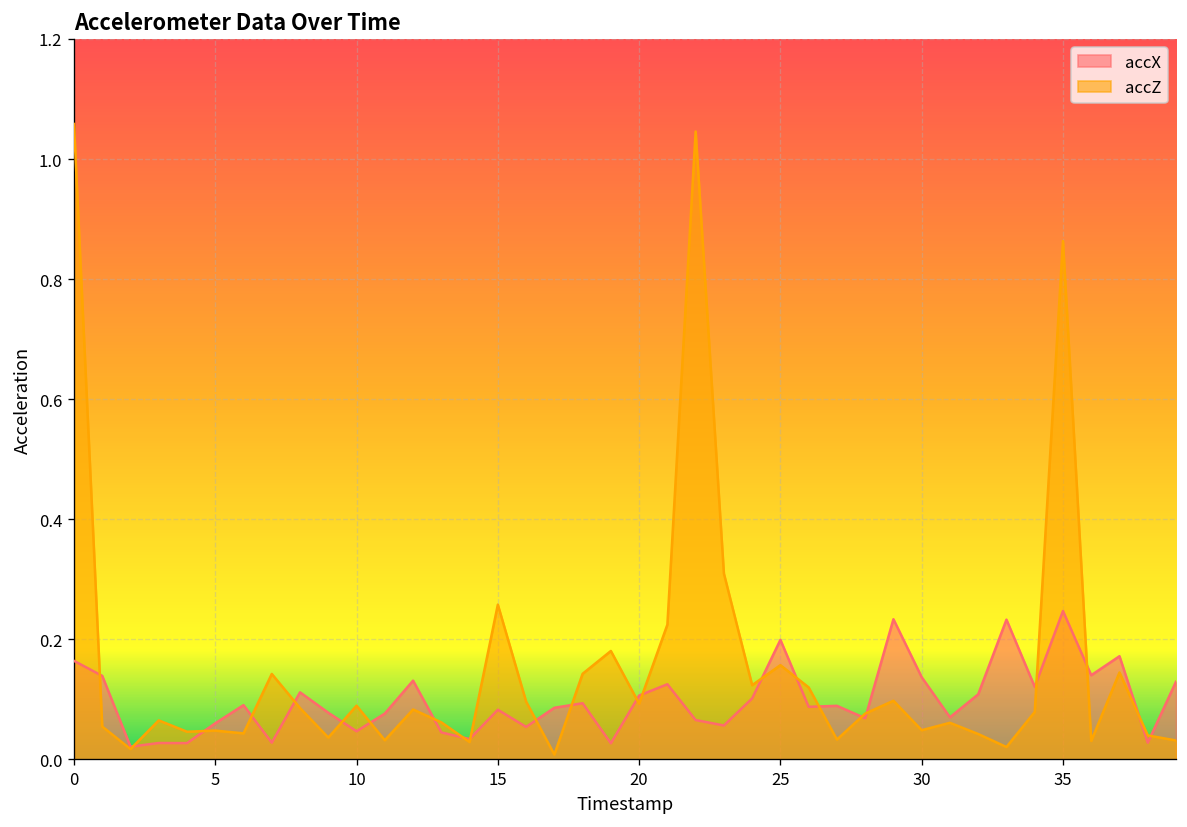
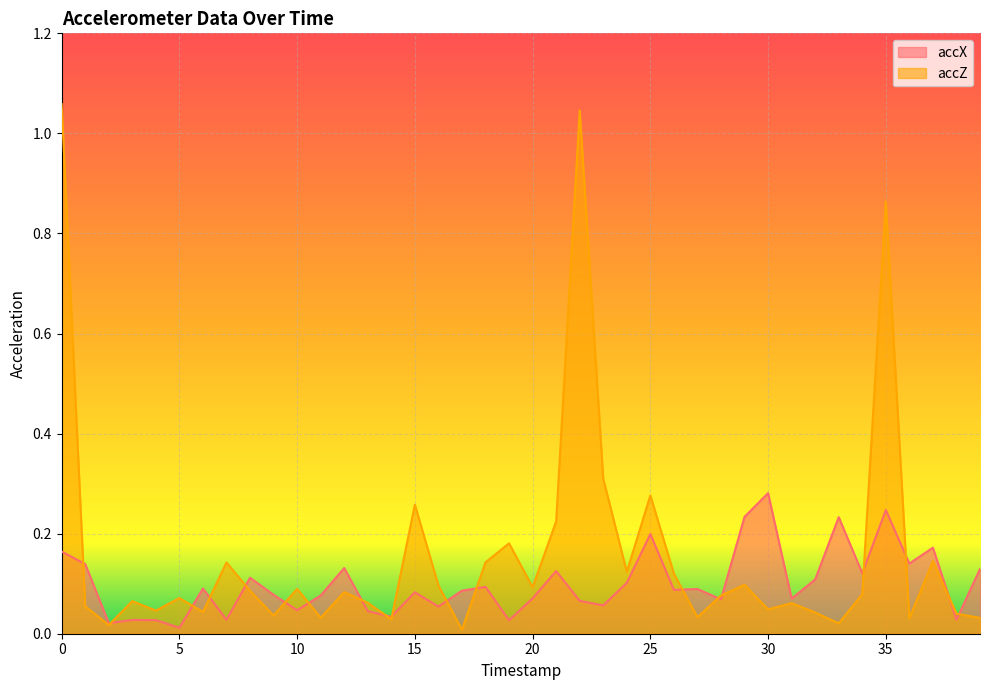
accX, 5: 0.06 -> 0.01
accZ, 5: 0.05 -> 0.07
accX, 20: 0.11 -> 0.07
accZ, 25: 0.16 -> 0.28
accX, 30: 0.14 -> 0.28
